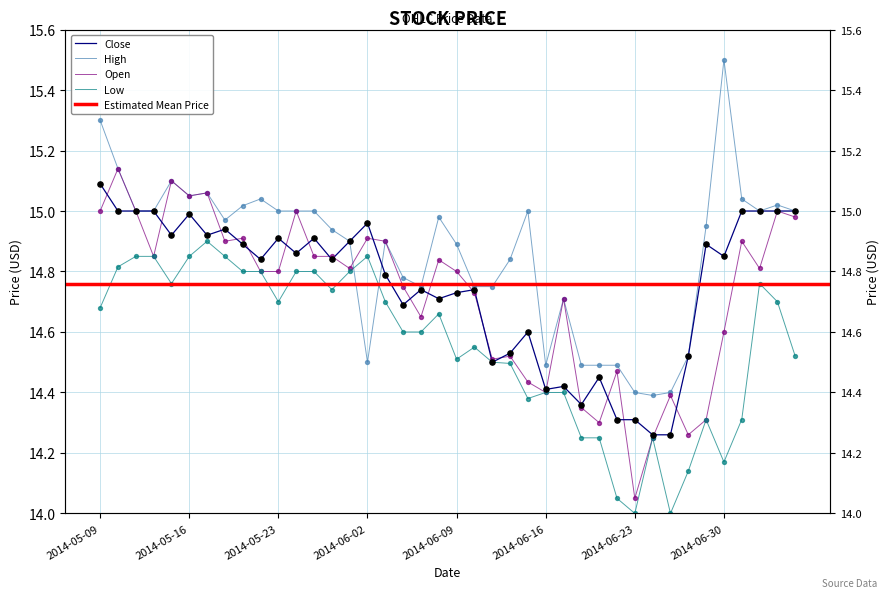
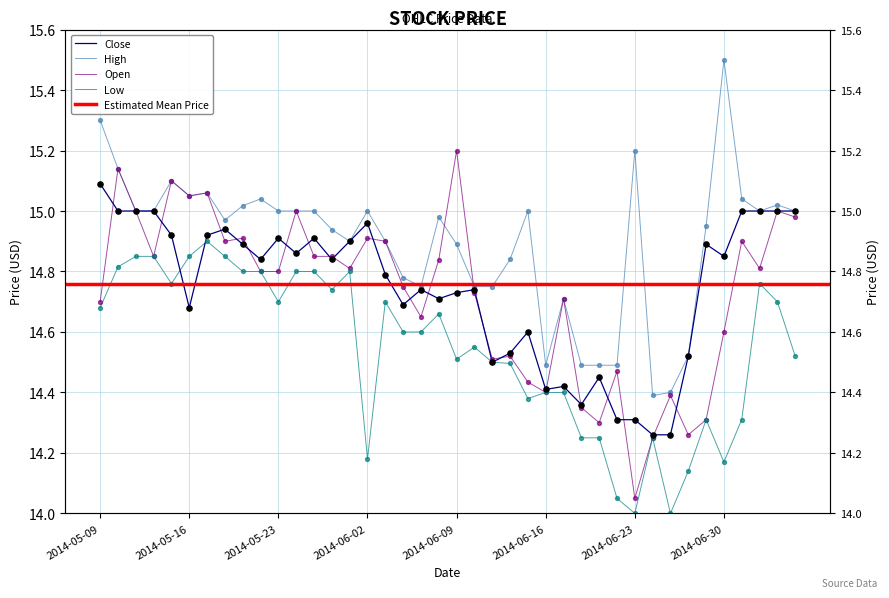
Open, 2014-05-09: 15.0 -> 14.7
Close, 2014-05-16: 14.99 -> 14.68
High, 2014-06-02: 14.5 -> 15.0
Low, 2014-06-02: 14.85 -> 14.18
Open, 2014-06-09: 14.8 -> 15.2
High, 2014-06-23: 14.4 -> 15.2
